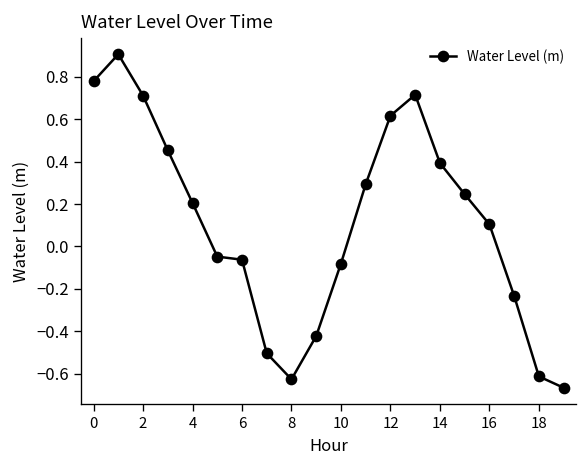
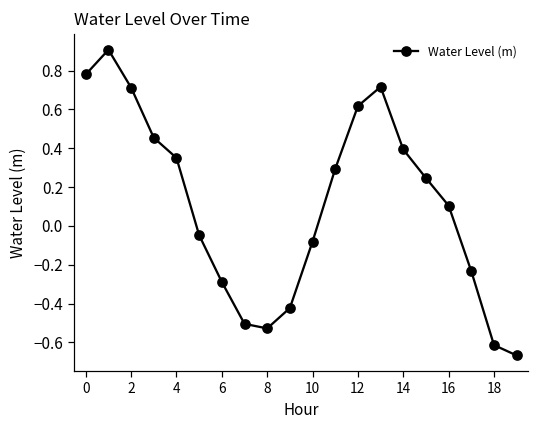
4: 0.21 -> 0.35
6: -0.06 -> -0.29
8: -0.63 -> -0.53
